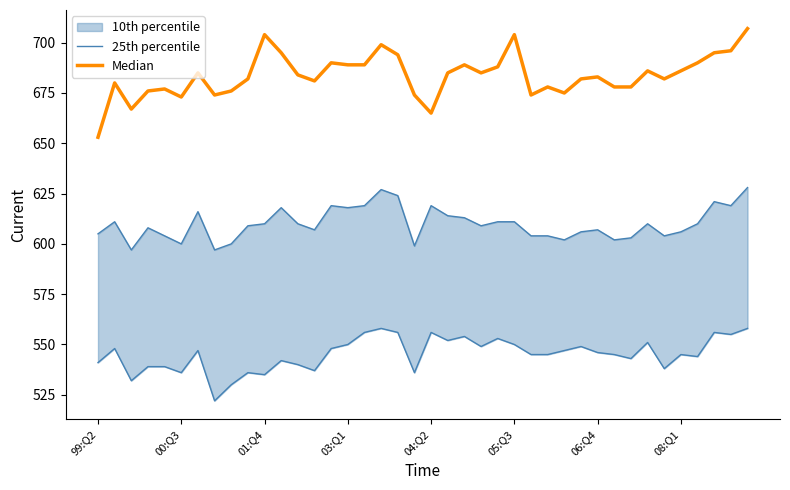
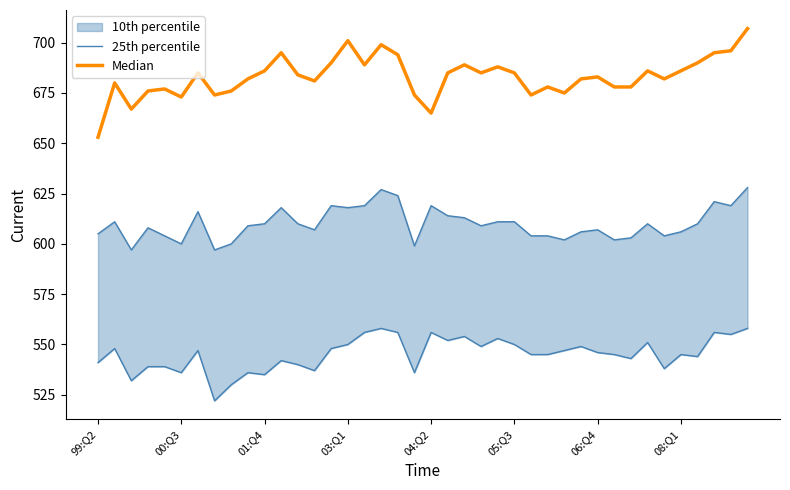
Median, 01:Q4: 704 -> 686
Median, 03:Q1: 689 -> 701
Median, 05:Q3: 704 -> 685
